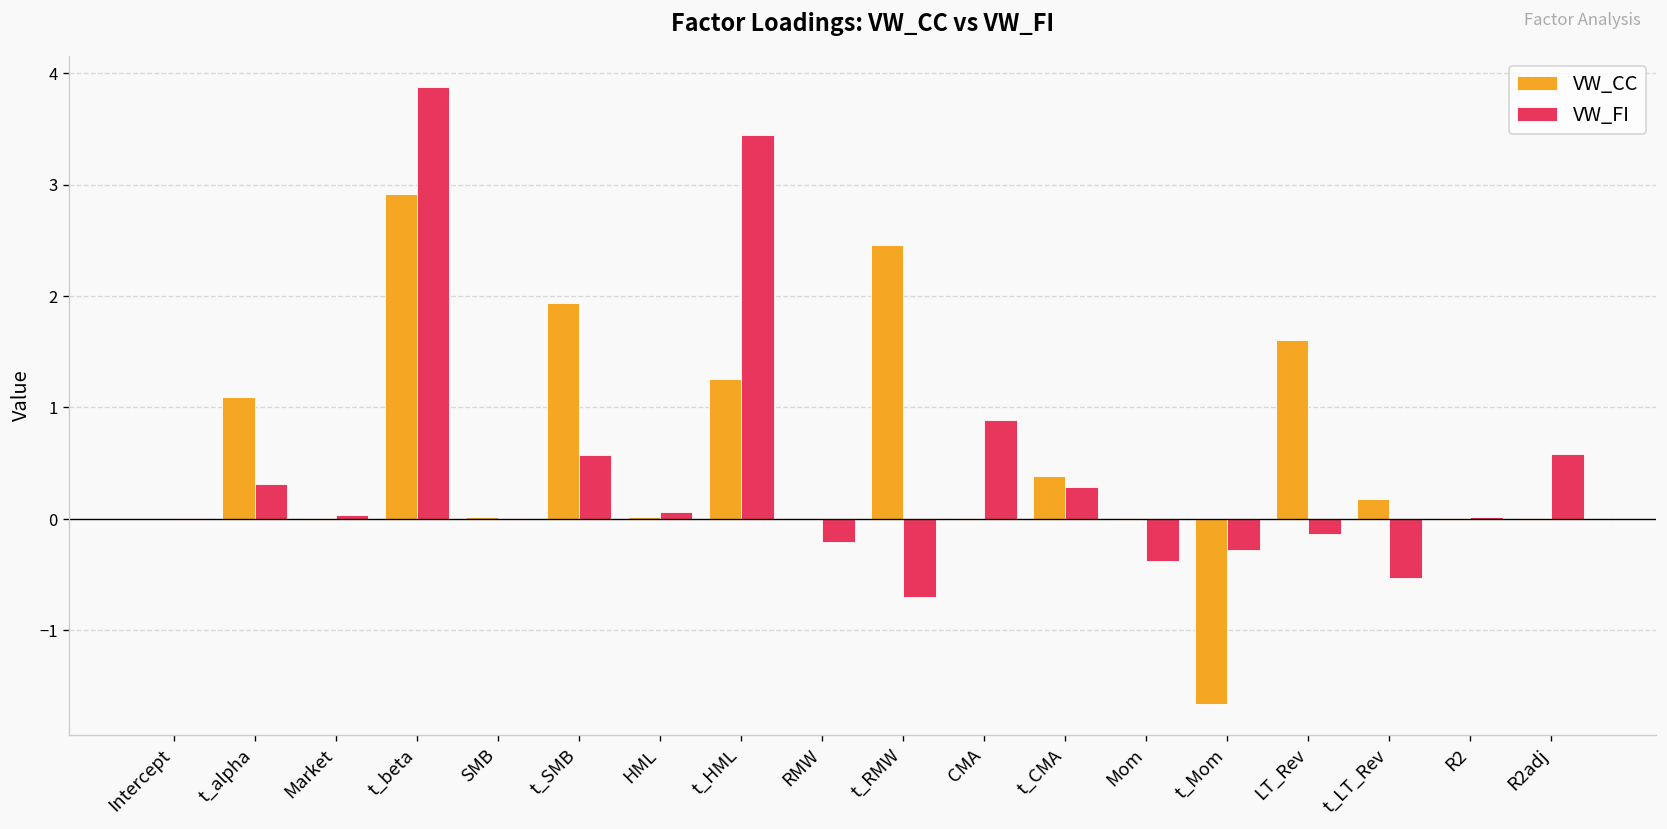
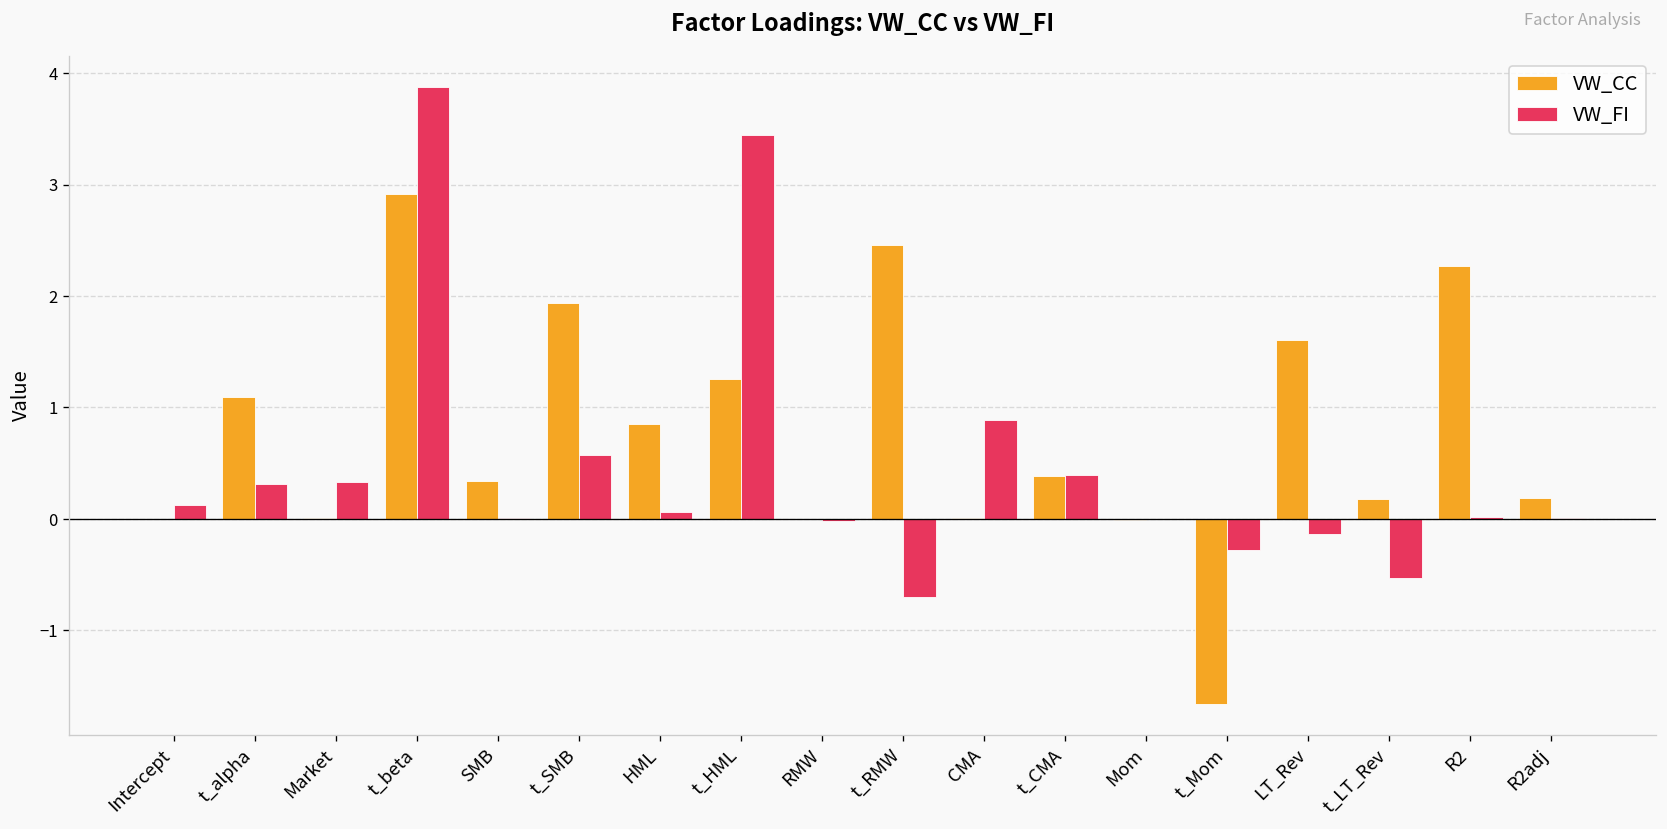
VW_FI, Intercept: 0.0 -> 0.1
VW_FI, Market: 0.0 -> 0.3
VW_CC, SMB: 0.0 -> 0.3
VW_CC, HML: 0.0 -> 0.9
VW_FI, RMW: -0.2 -> 0.0
VW_FI, t_CMA: 0.3 -> 0.4
VW_FI, Mom: -0.4 -> 0.0
VW_CC, R2: 0.0 -> 2.3
VW_CC, R2adj: 0.0 -> 0.2
VW_FI, R2adj: 0.6 -> 0.0
